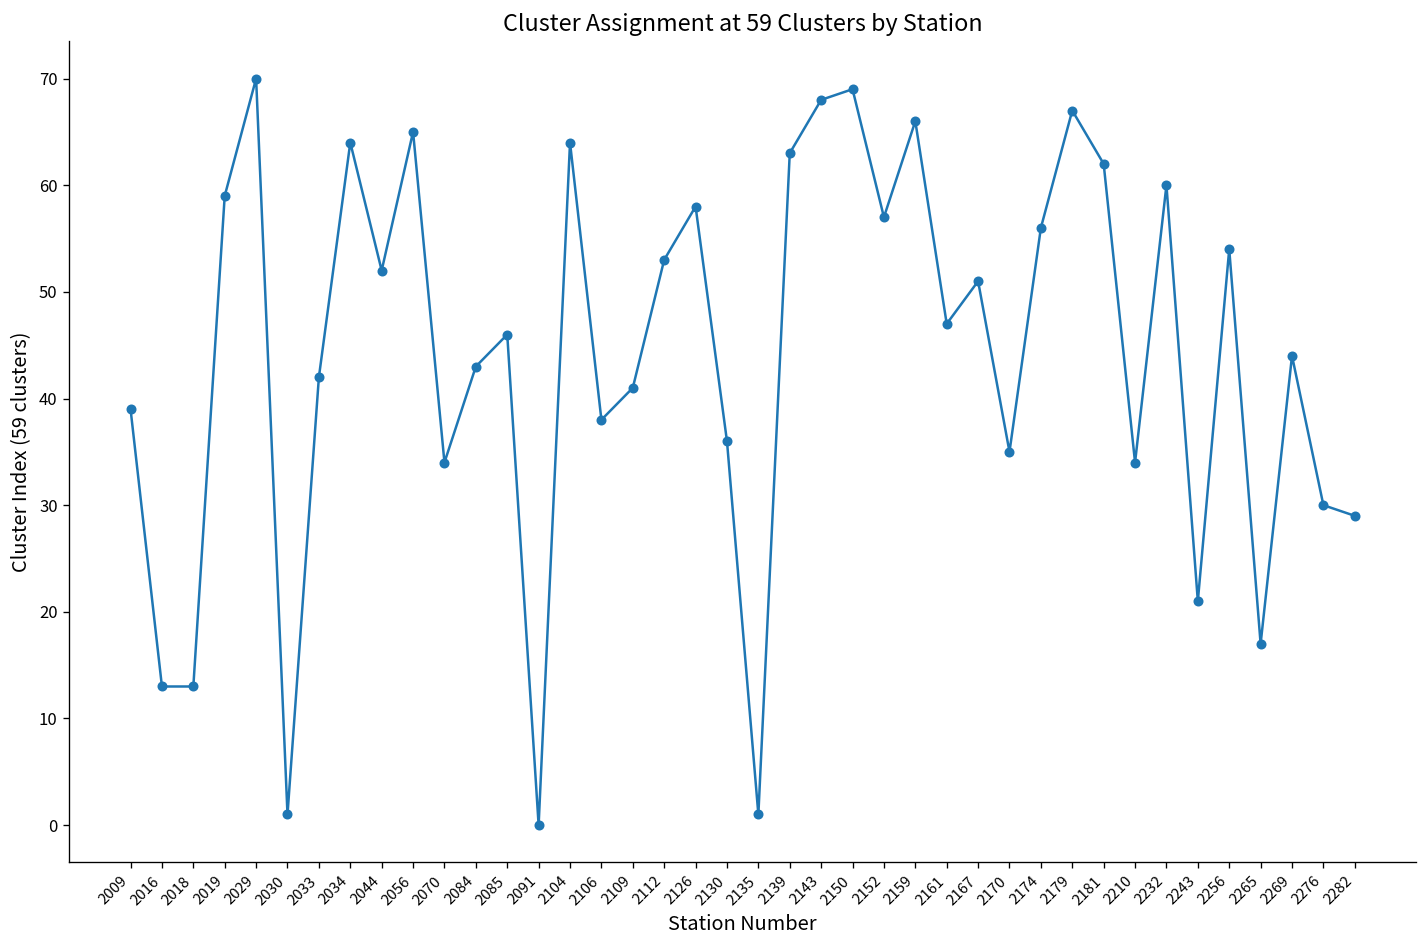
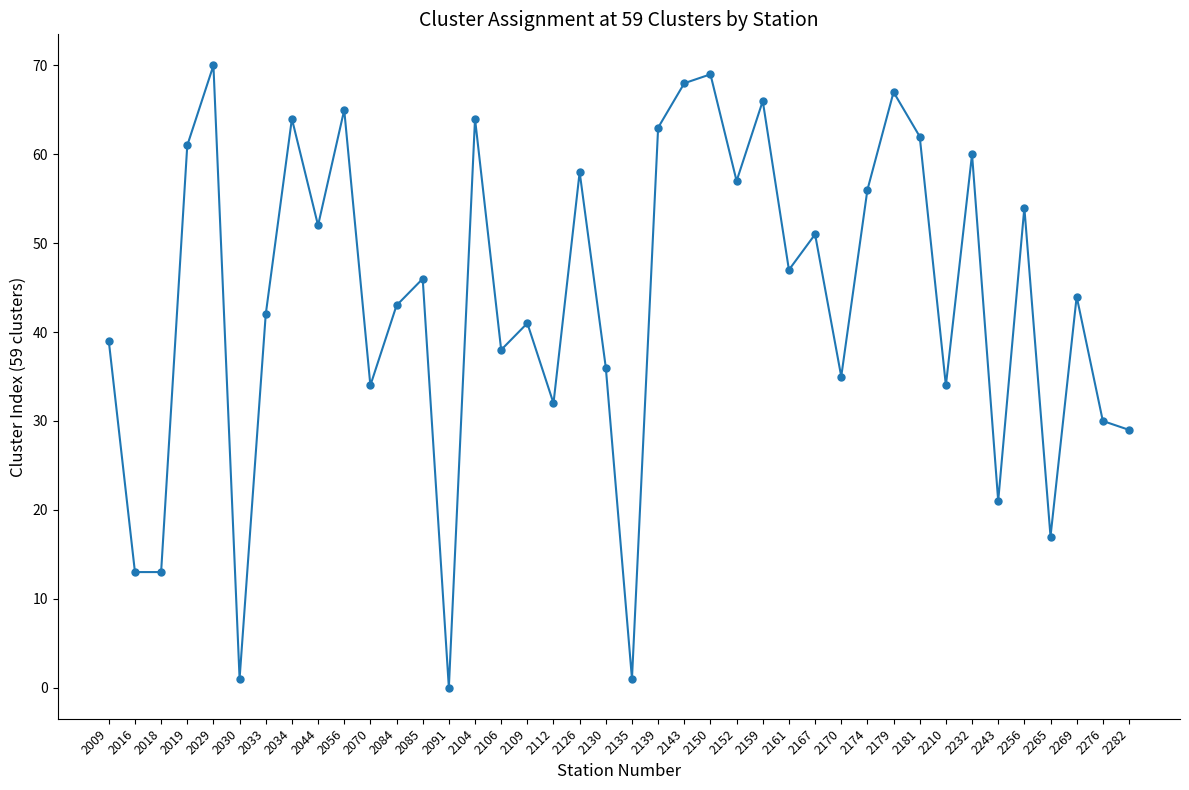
2019: 59 -> 61
2112: 53 -> 32
